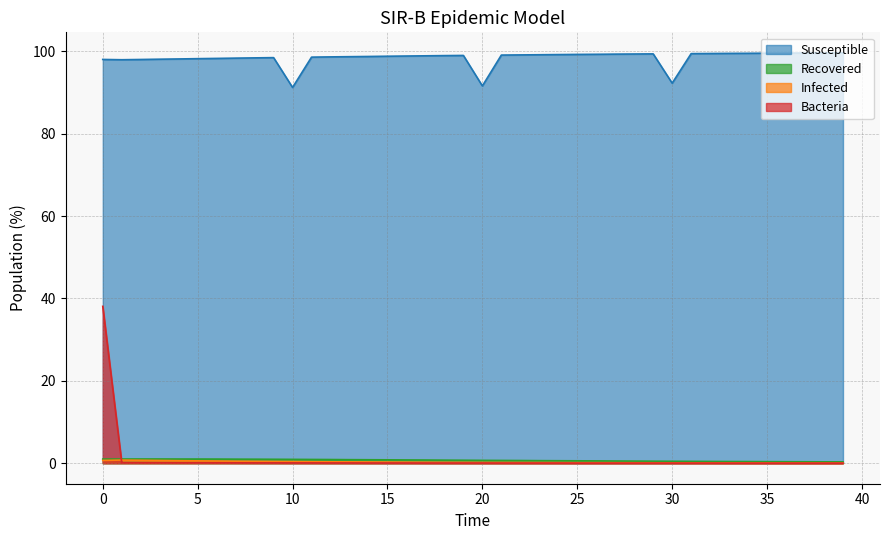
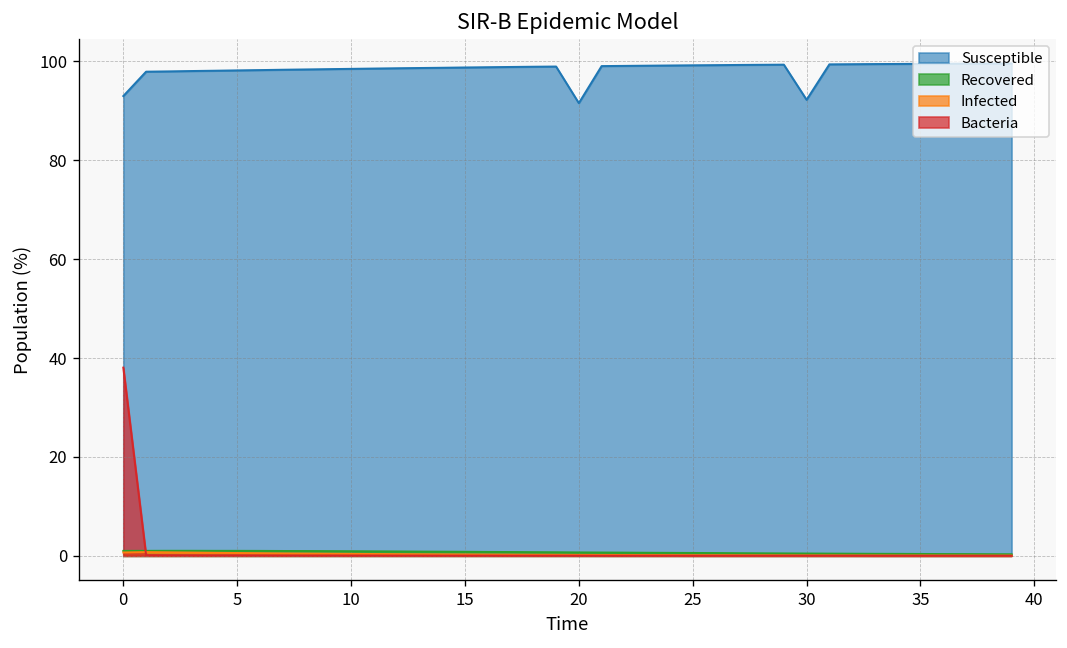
Susceptible, 0: 98 -> 93
Susceptible, 10: 91 -> 99
